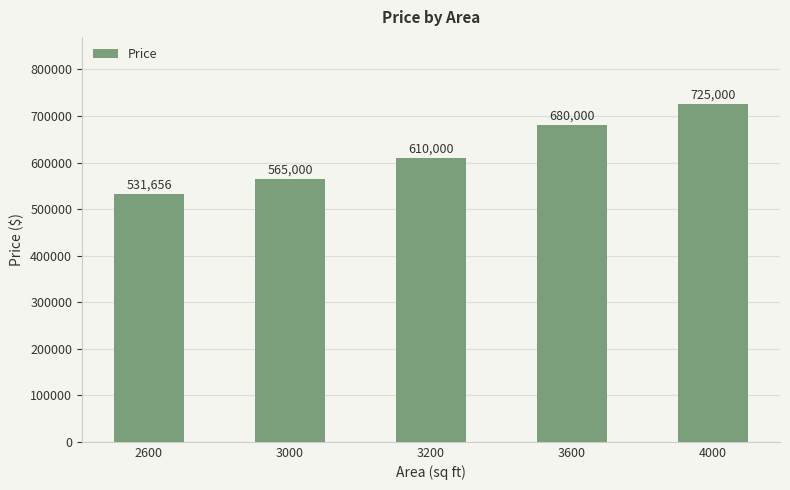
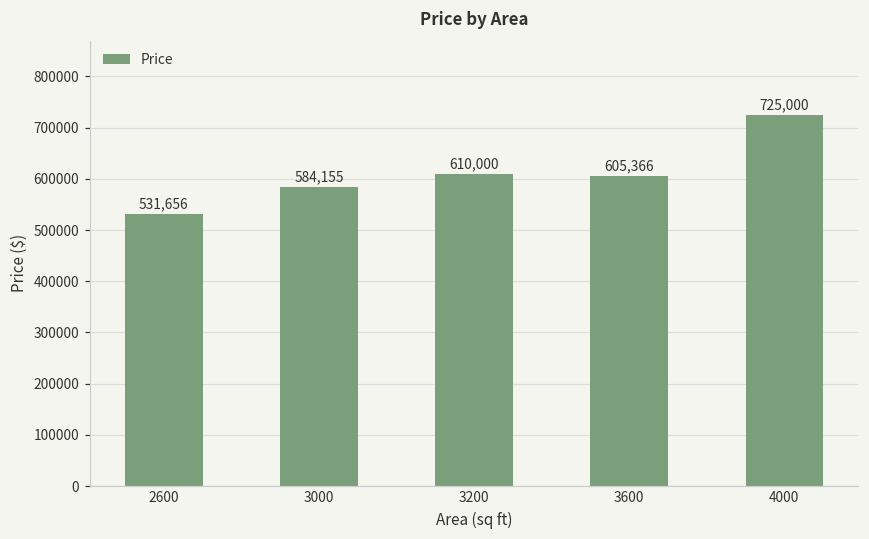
3000: 565,000 -> 584,155
3600: 680,000 -> 605,366
